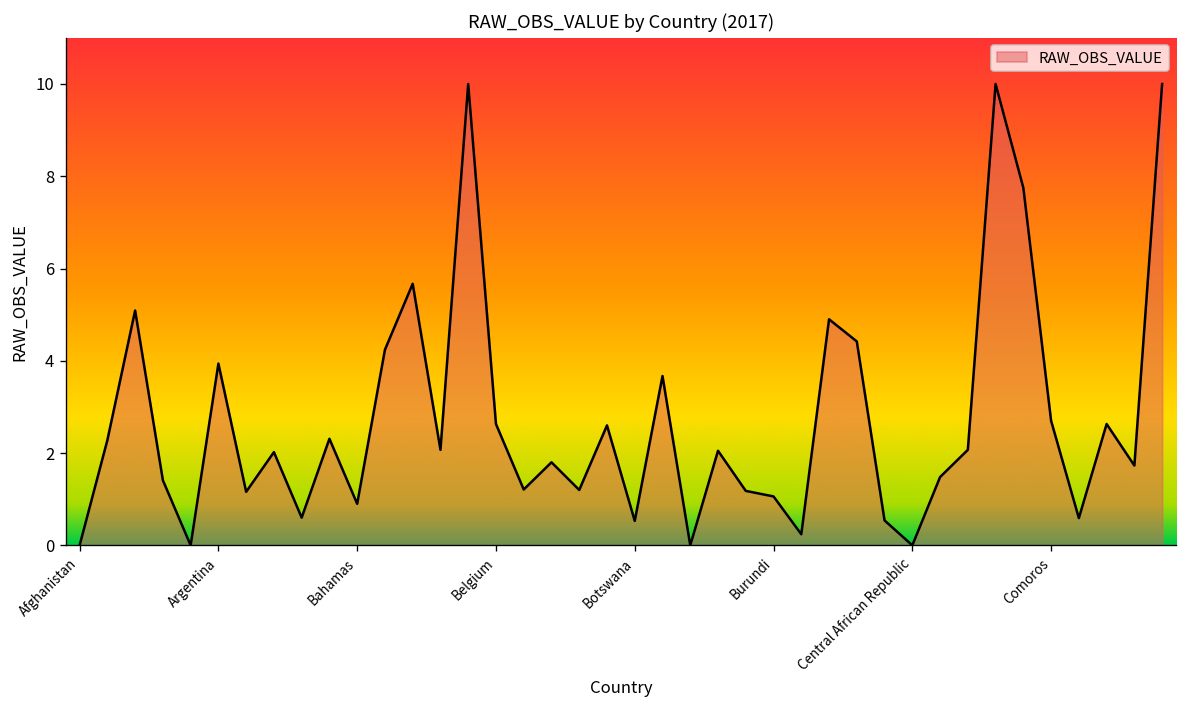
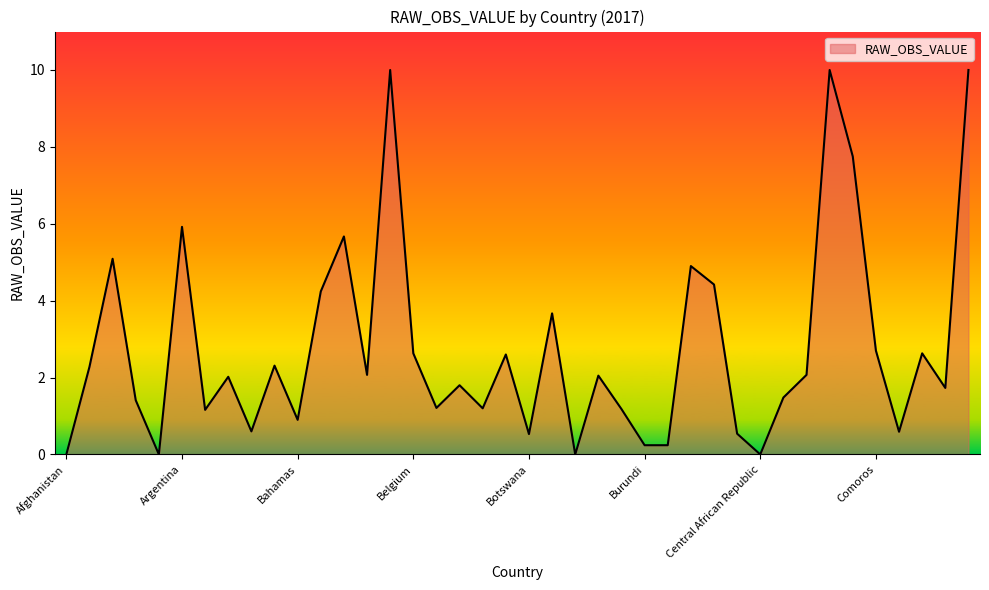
Argentina: 3.9 -> 5.9
Burundi: 1.1 -> 0.2
